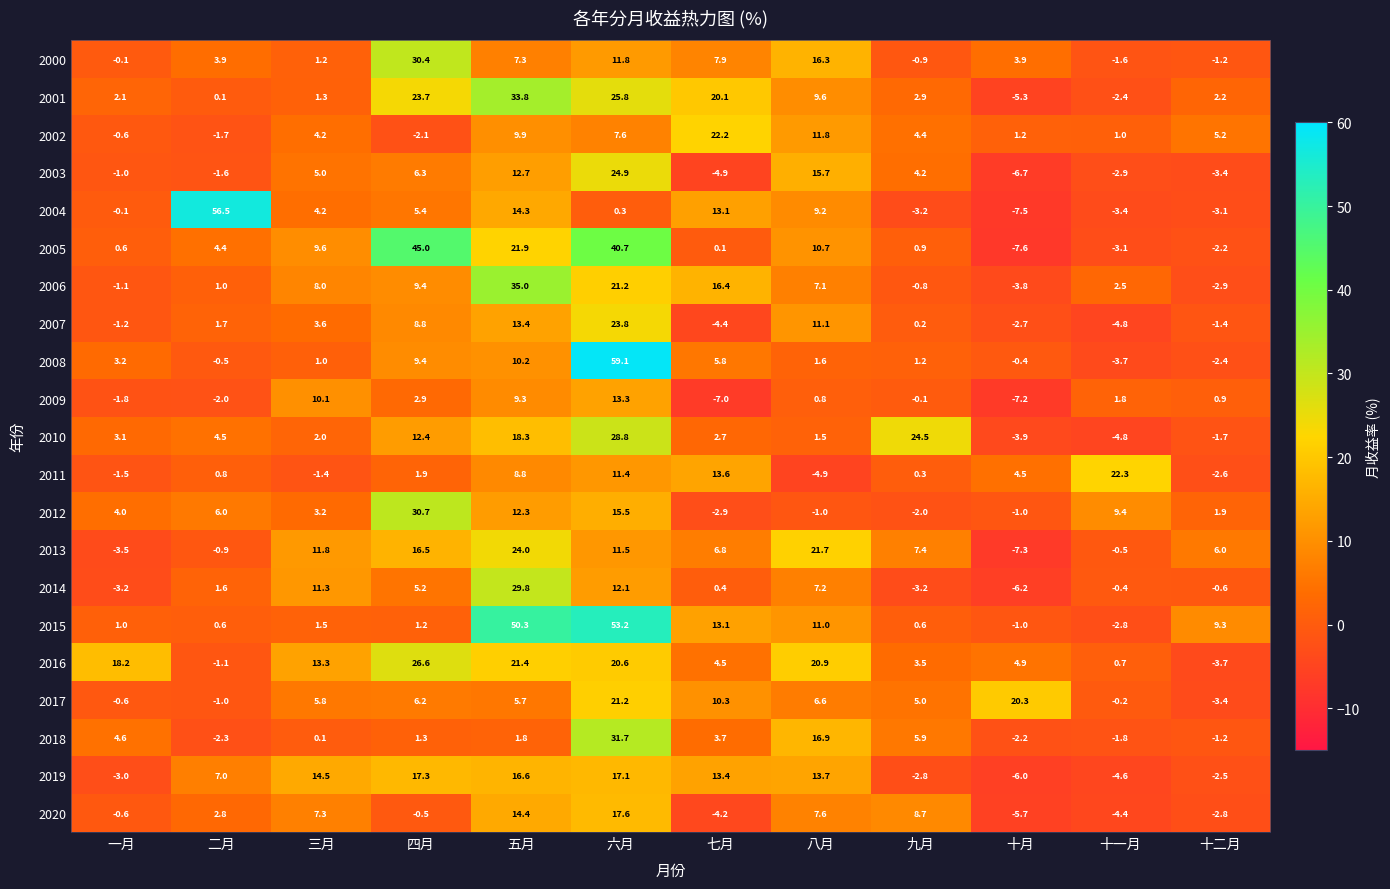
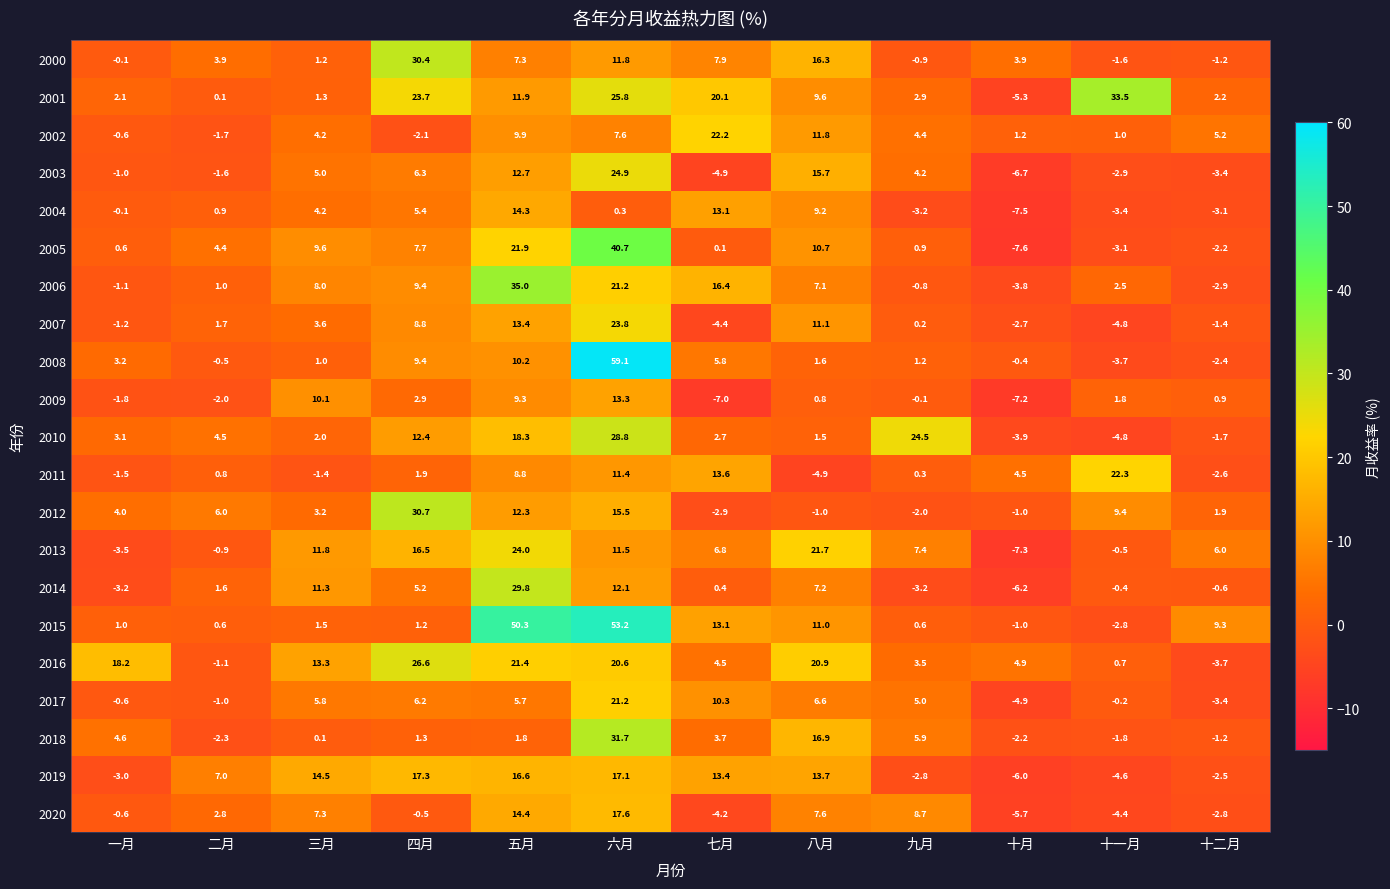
2001, 五月: 33.8 -> 11.9
2001, 十一月: -2.4 -> 33.5
2004, 二月: 56.5 -> 0.9
2005, 四月: 45.0 -> 7.7
2017, 十月: 20.3 -> -4.9
